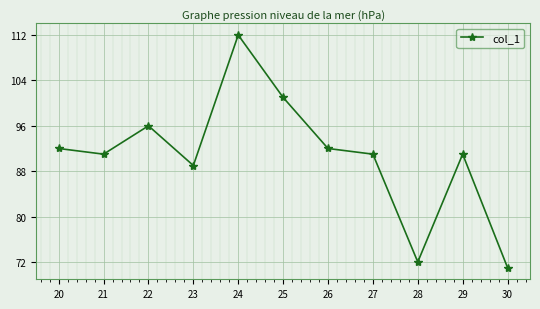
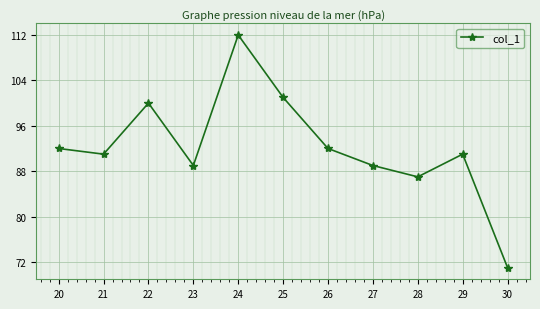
22: 96 -> 100
27: 91 -> 89
28: 72 -> 87
